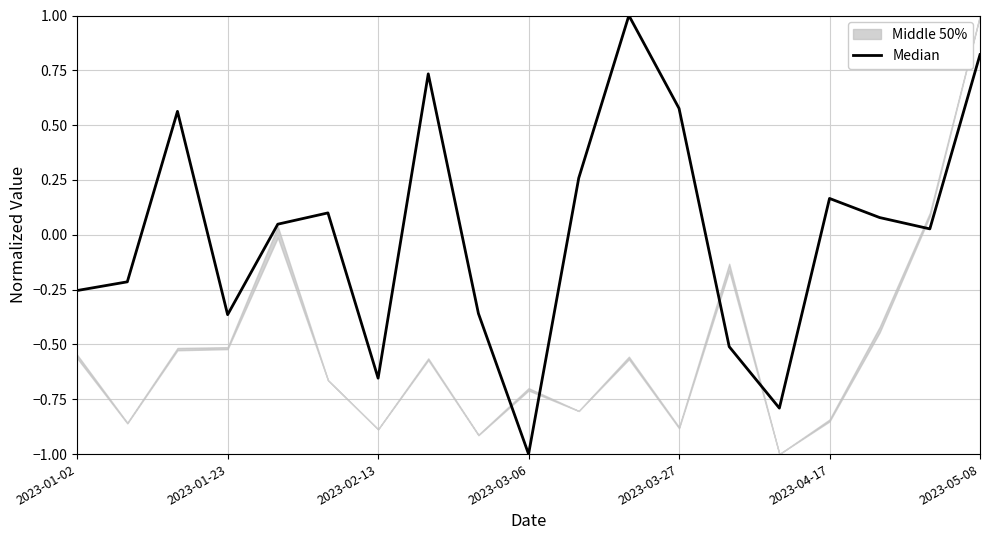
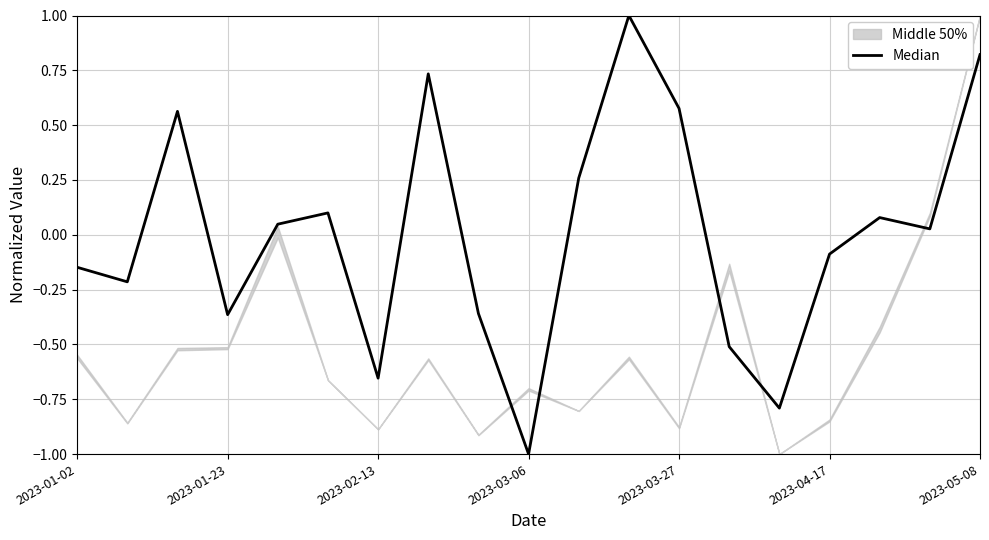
Median, 2023-01-02: -0.25 -> -0.15
Median, 2023-04-17: 0.17 -> -0.09
